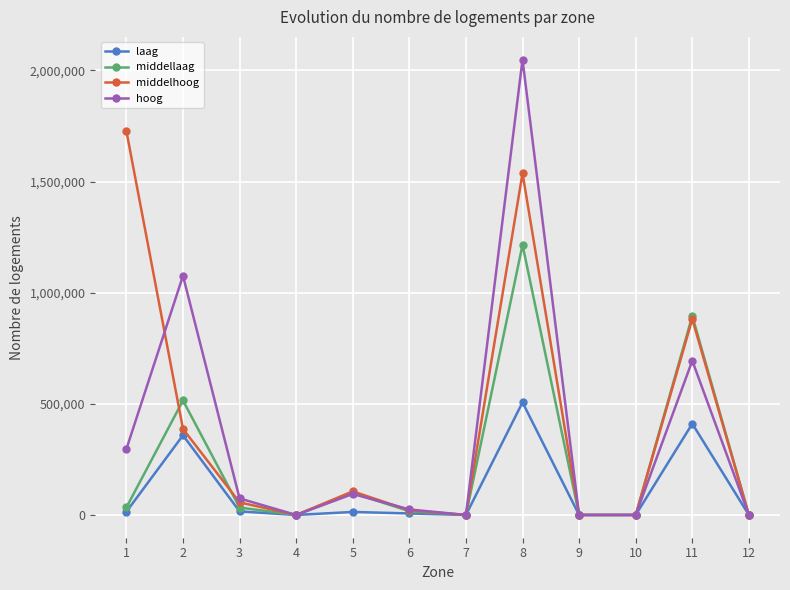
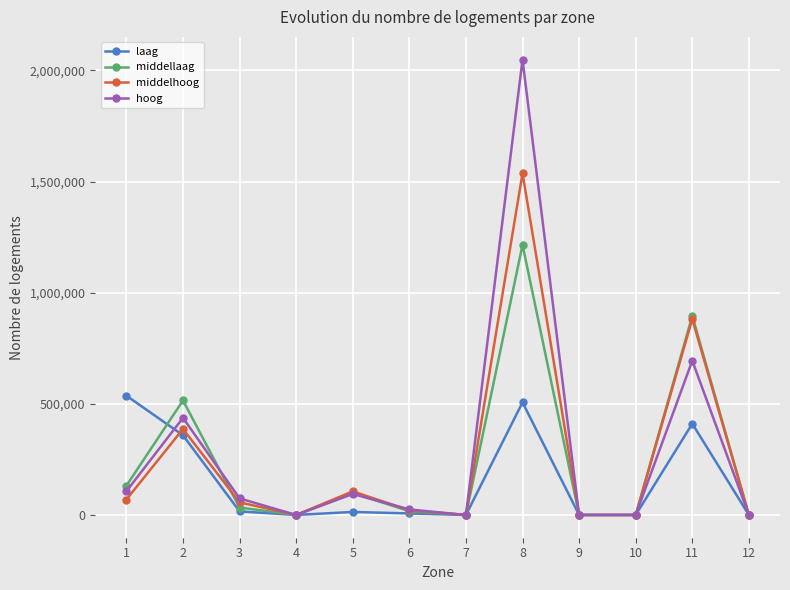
laag, 1: 10,000 -> 540,000
middellaag, 1: 30,000 -> 130,000
middelhoog, 1: 1,730,000 -> 70,000
hoog, 1: 300,000 -> 110,000
hoog, 2: 1,080,000 -> 440,000
